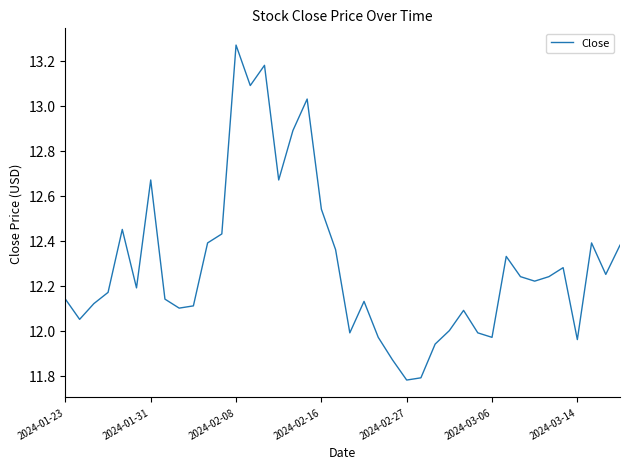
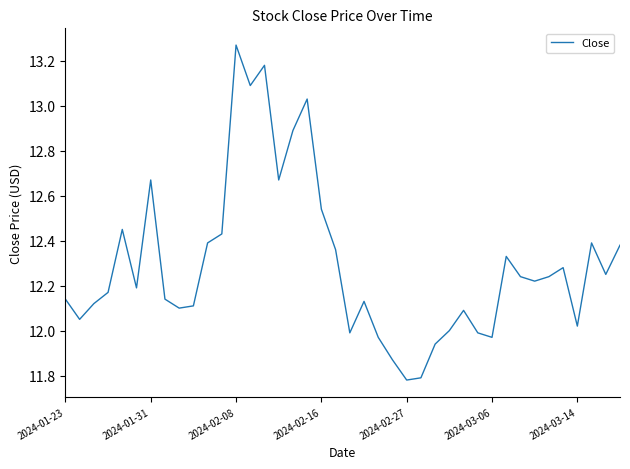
2024-03-14: 11.96 -> 12.02
